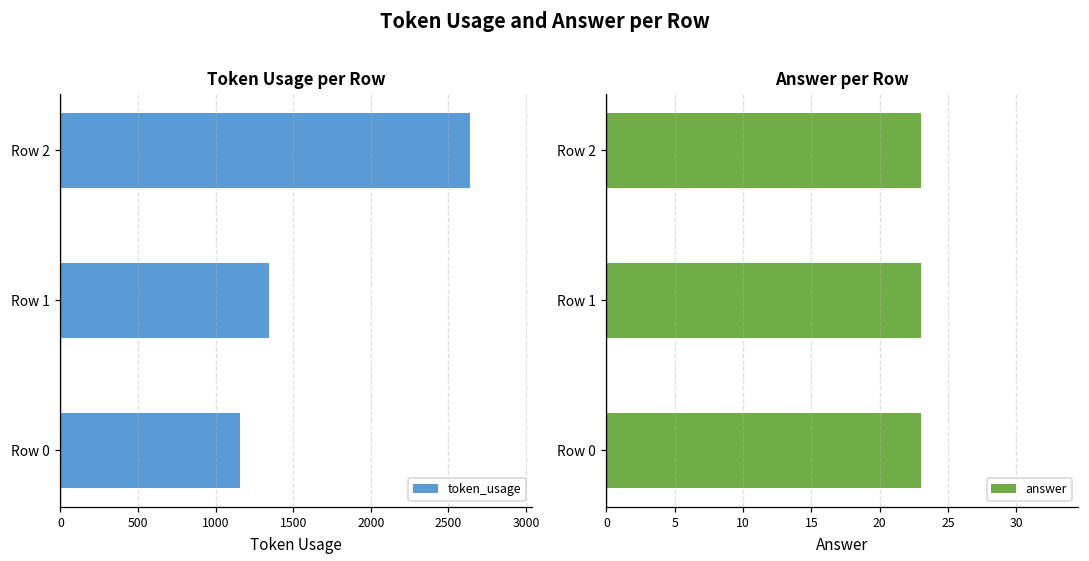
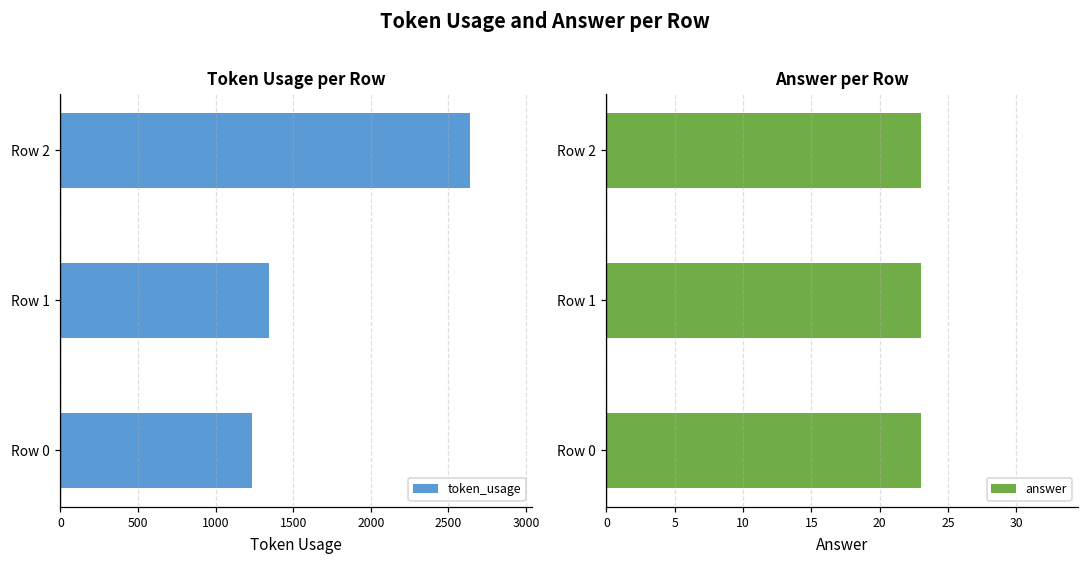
Token Usage per Row, Row 0: 1160 -> 1230
